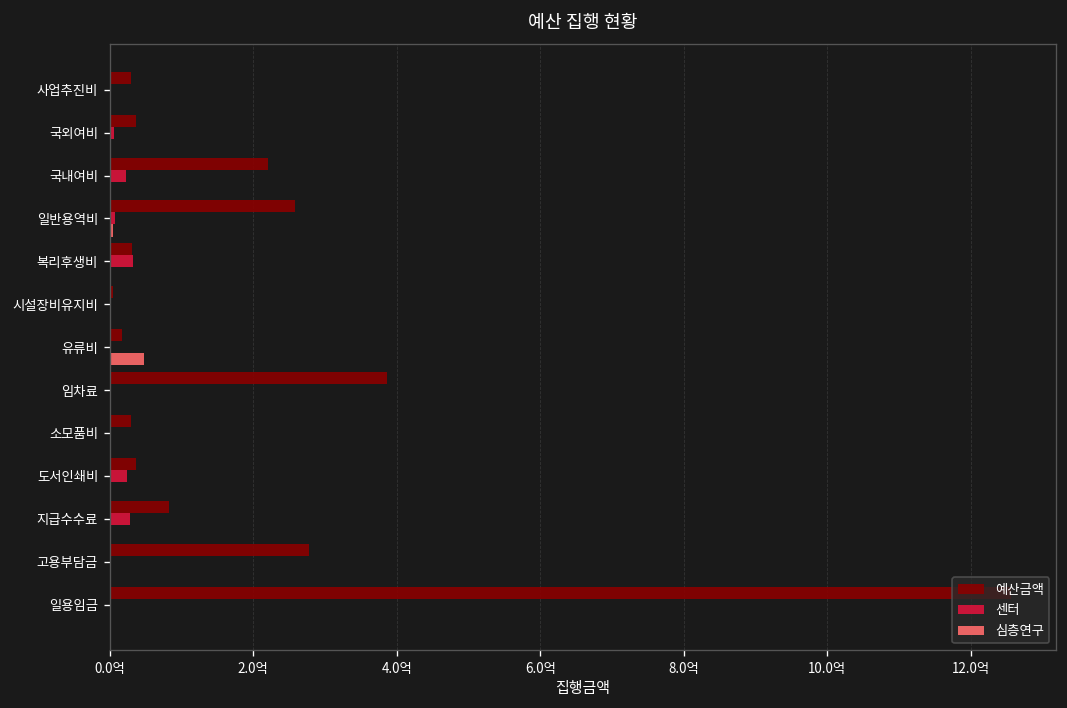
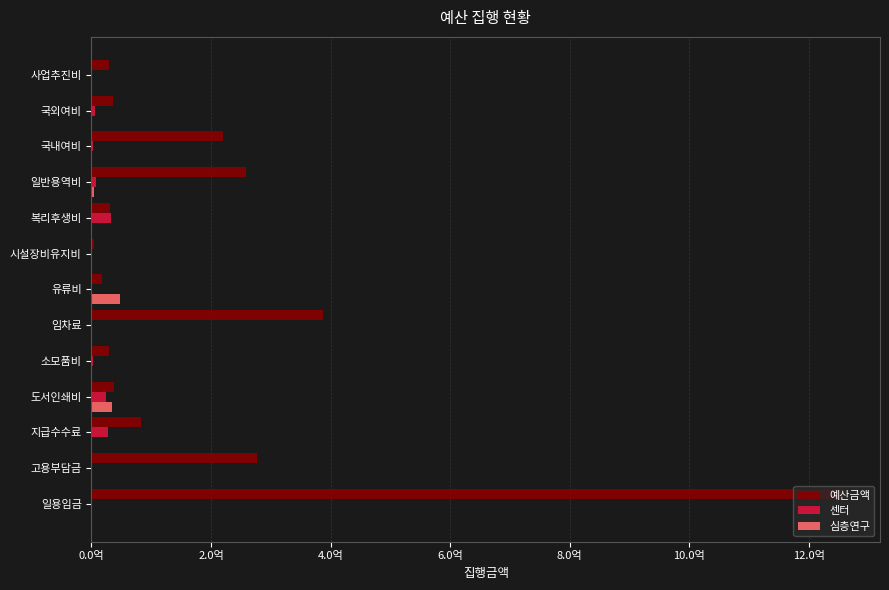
센터, 국내여비: 0.2억 -> 0.0억
심층연구, 도서인쇄비: 0.0억 -> 0.3억
